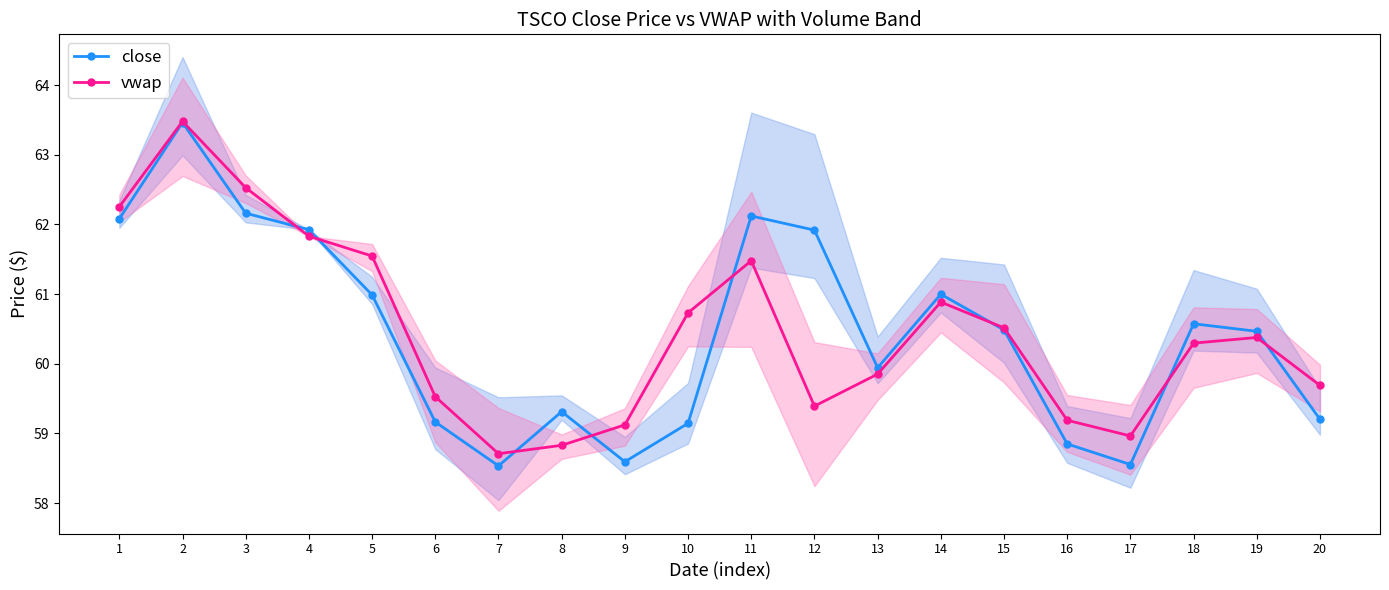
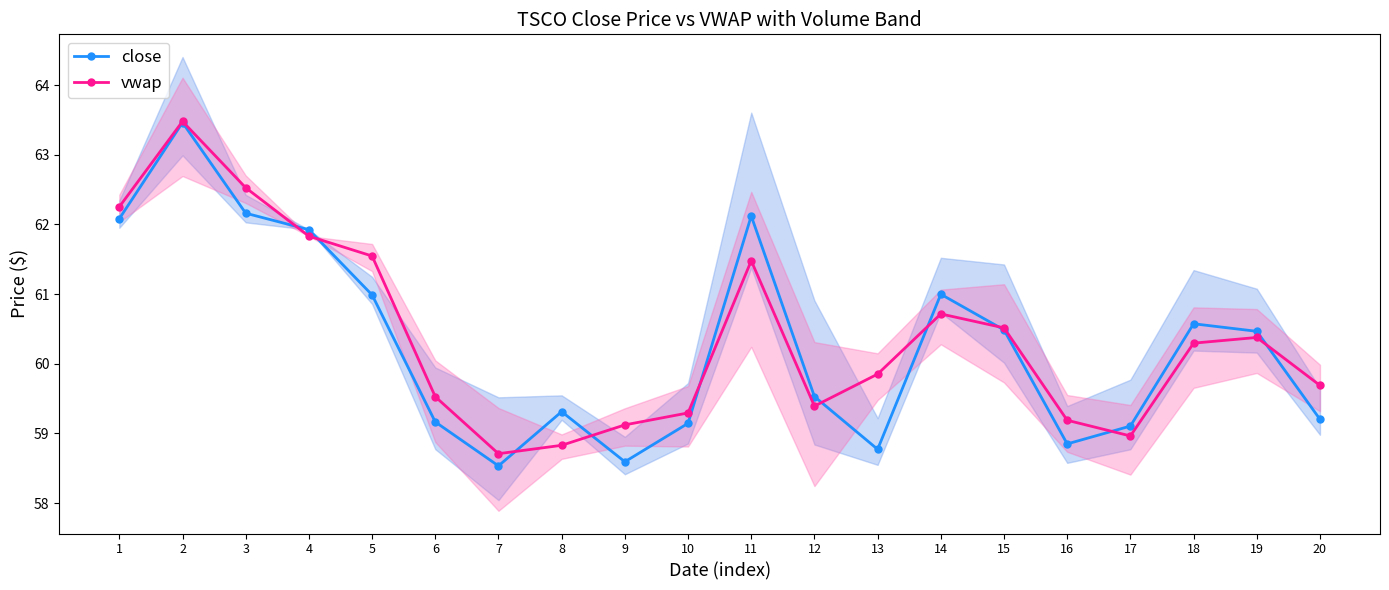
vwap, 10: 60.7 -> 59.3
close, 12: 61.9 -> 59.5
close, 13: 59.9 -> 58.8
vwap, 14: 60.9 -> 60.7
close, 17: 58.6 -> 59.1
